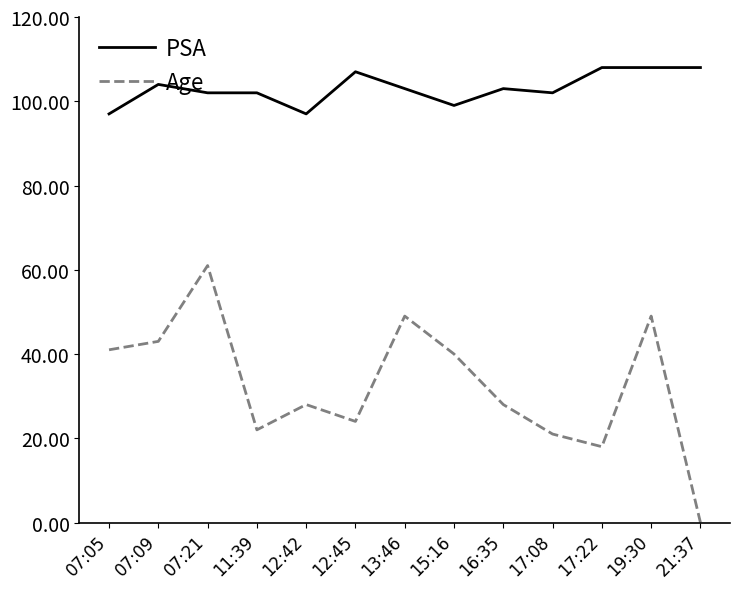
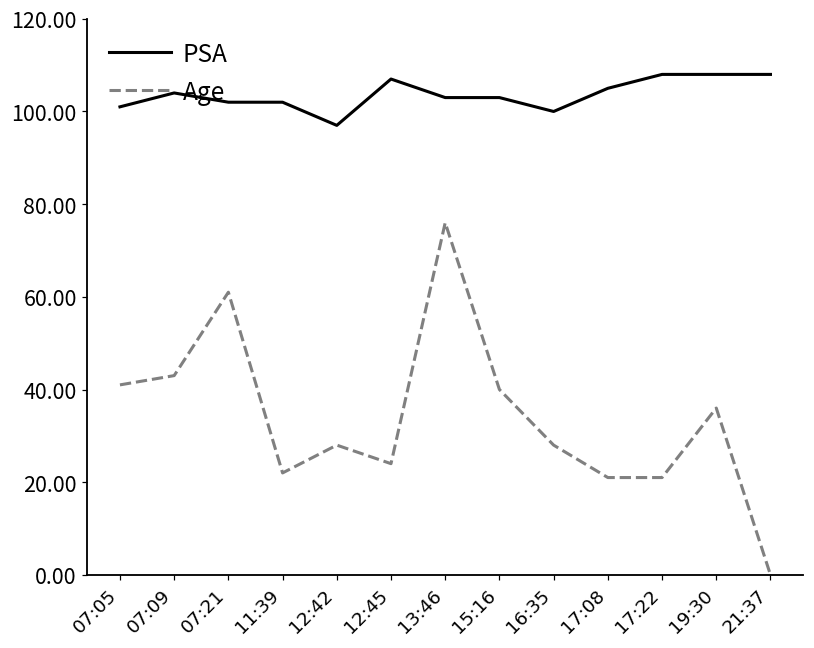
PSA, 07:05: 97 -> 101
Age, 13:46: 49 -> 76
PSA, 15:16: 99 -> 103
PSA, 16:35: 103 -> 100
PSA, 17:08: 102 -> 105
Age, 17:22: 18 -> 21
Age, 19:30: 49 -> 36
